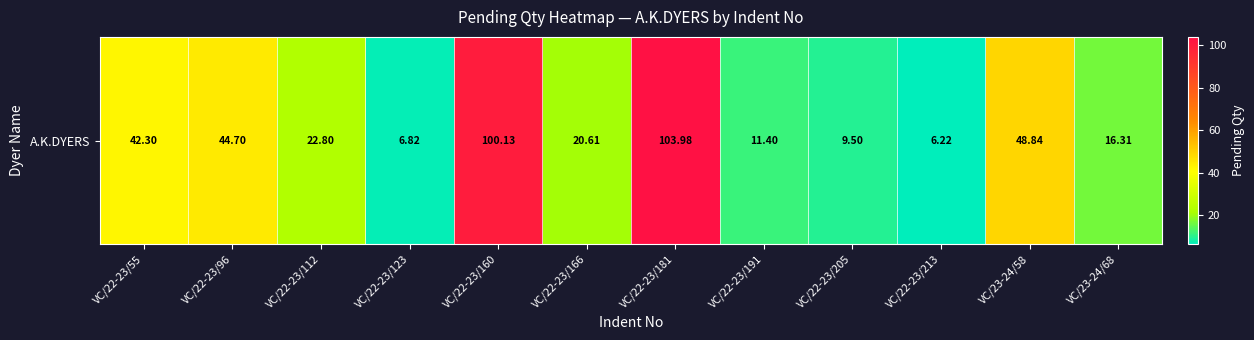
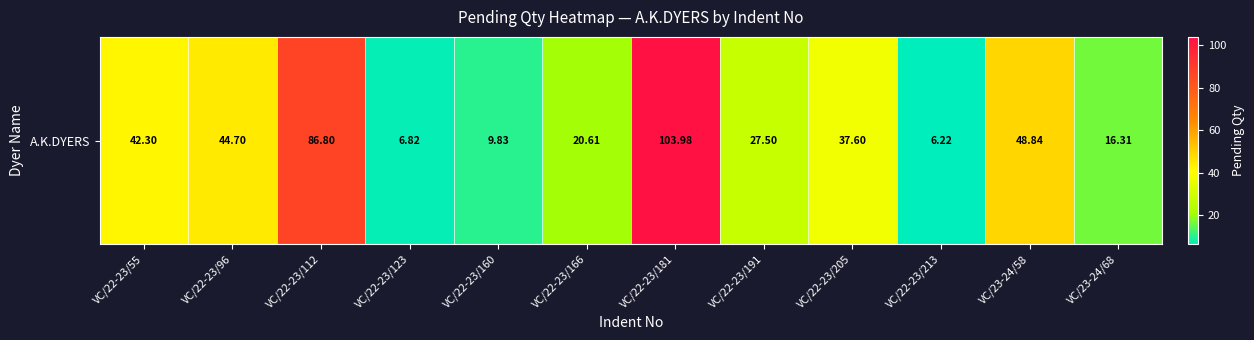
A.K.DYERS, VC/22-23/112: 22.80 -> 86.80
A.K.DYERS, VC/22-23/160: 100.13 -> 9.83
A.K.DYERS, VC/22-23/191: 11.40 -> 27.50
A.K.DYERS, VC/22-23/205: 9.50 -> 37.60
